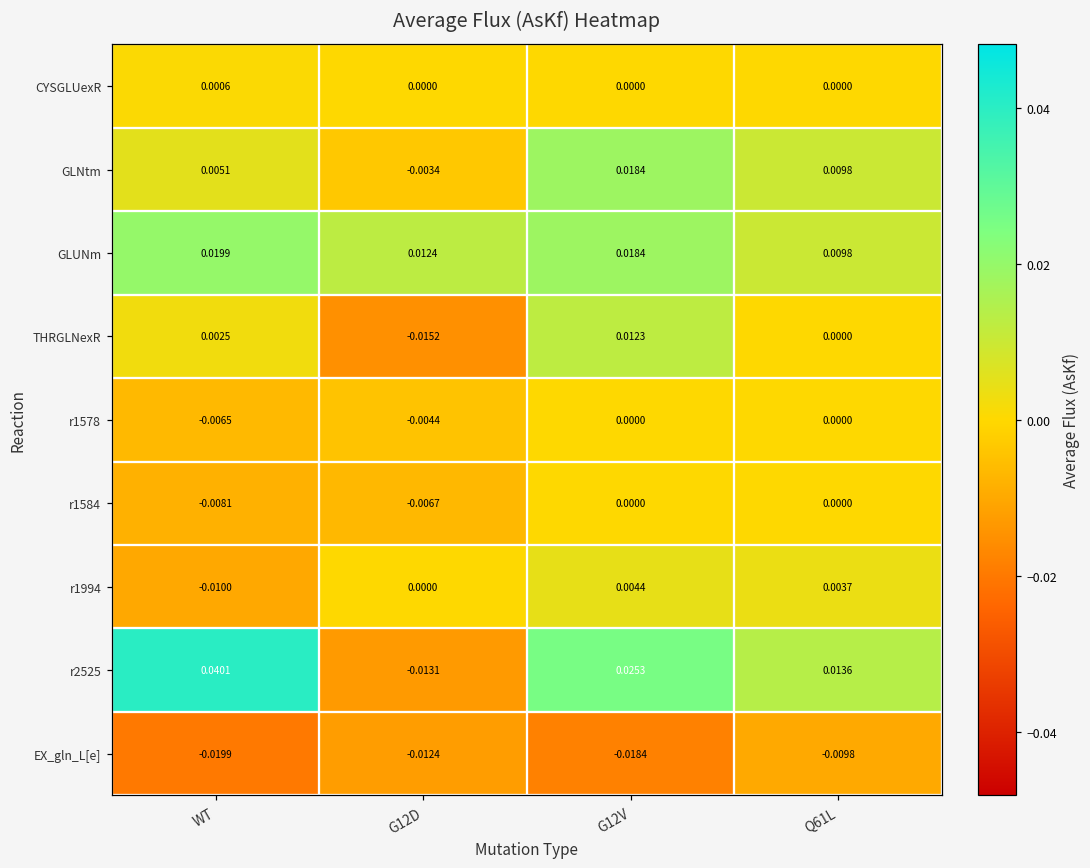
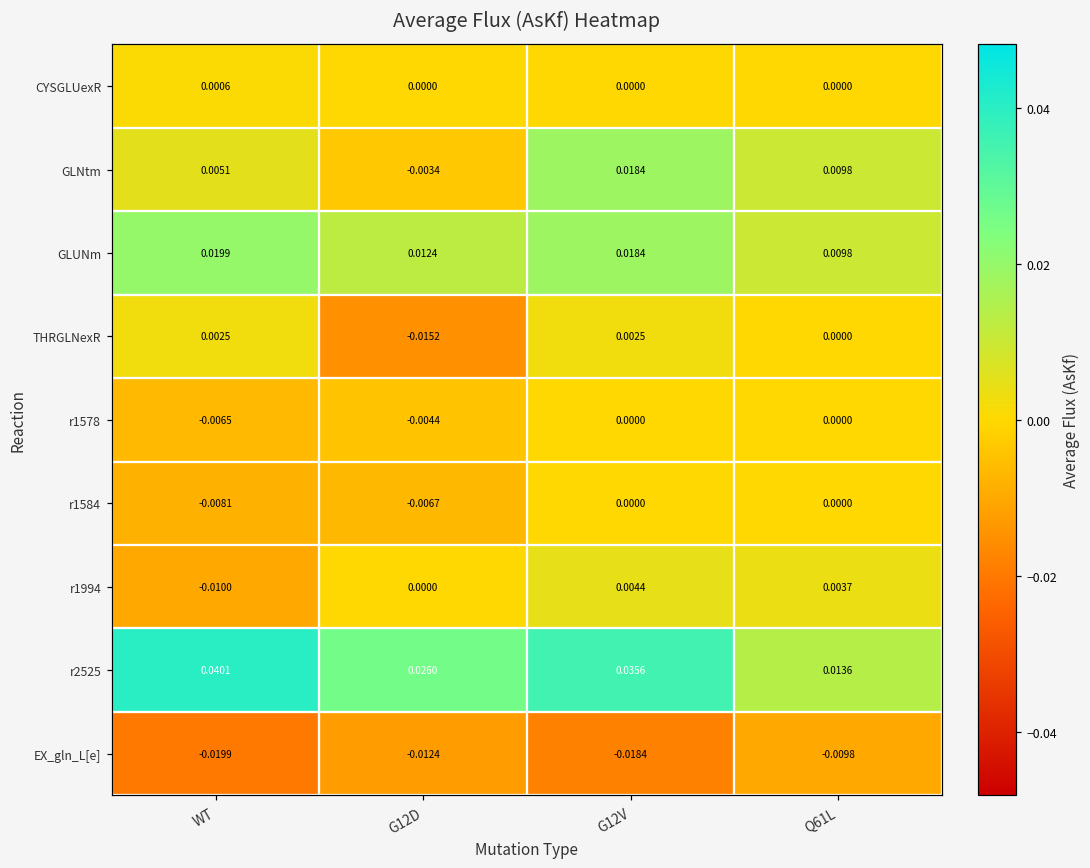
THRGLNexR, G12V: 0.0123 -> 0.0025
r2525, G12D: -0.0131 -> 0.0260
r2525, G12V: 0.0253 -> 0.0356
